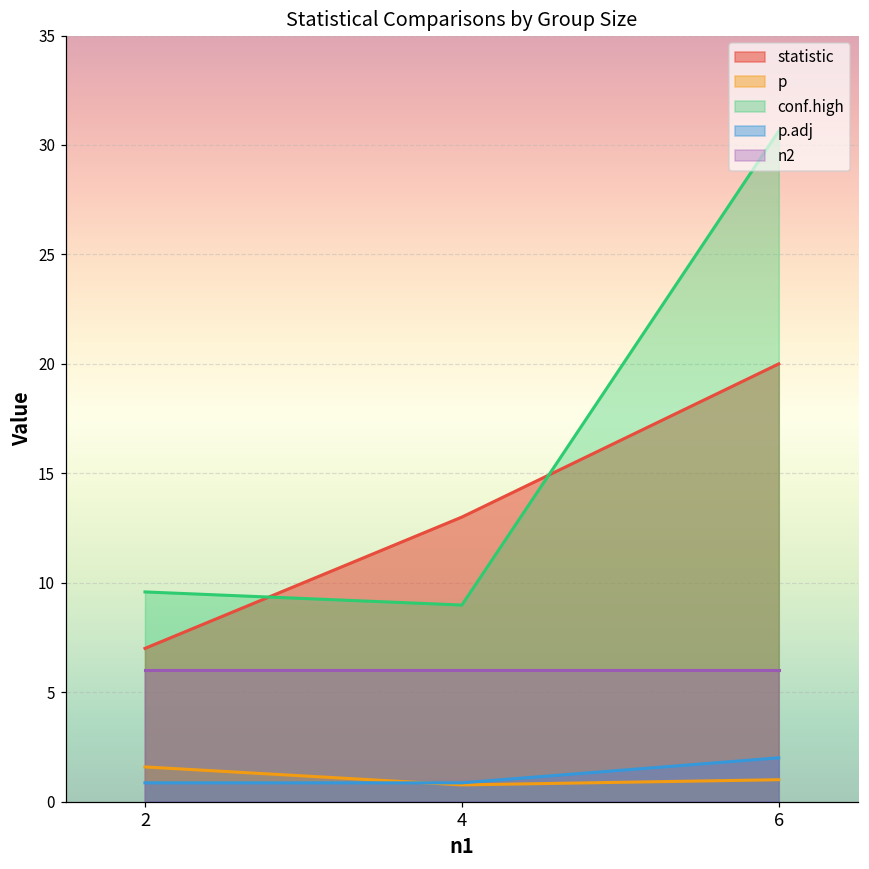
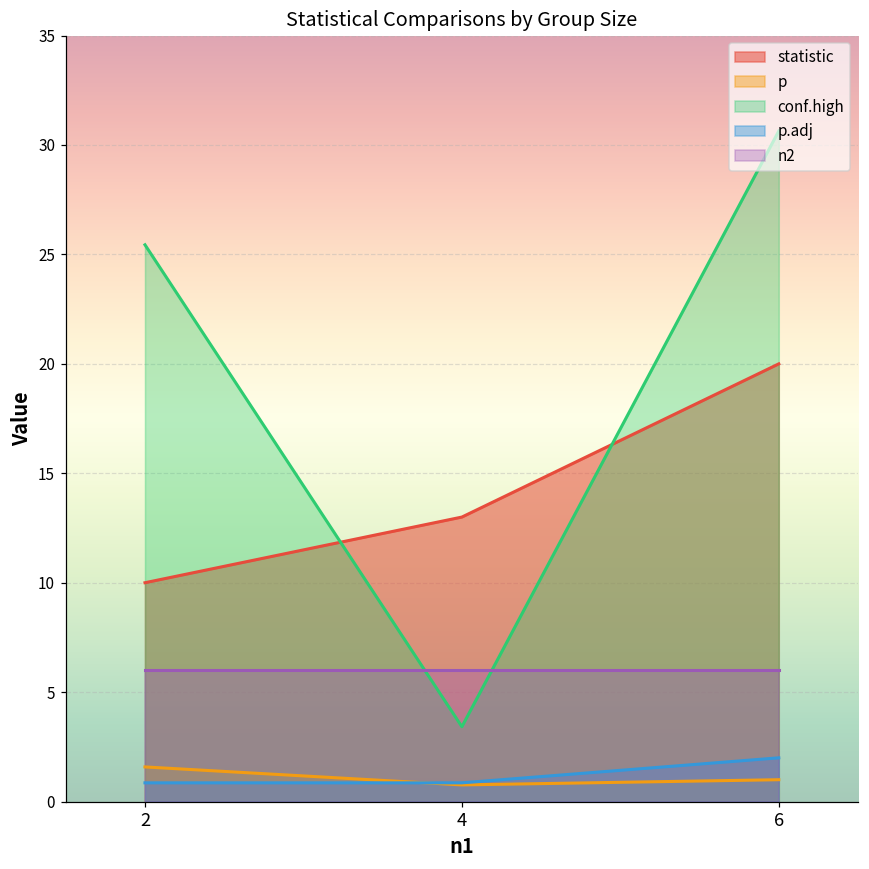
statistic, 2: 7 -> 10
conf.high, 2: 9.6 -> 25.4
conf.high, 4: 9.0 -> 3.4
